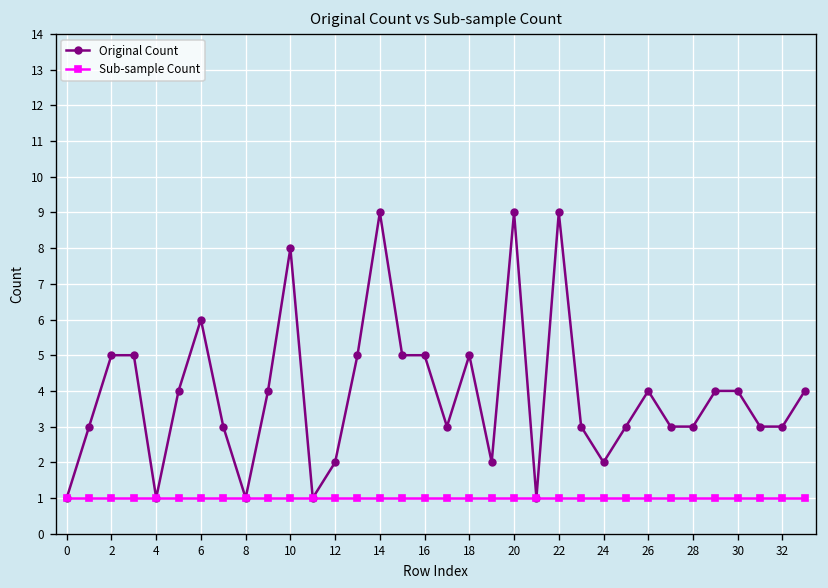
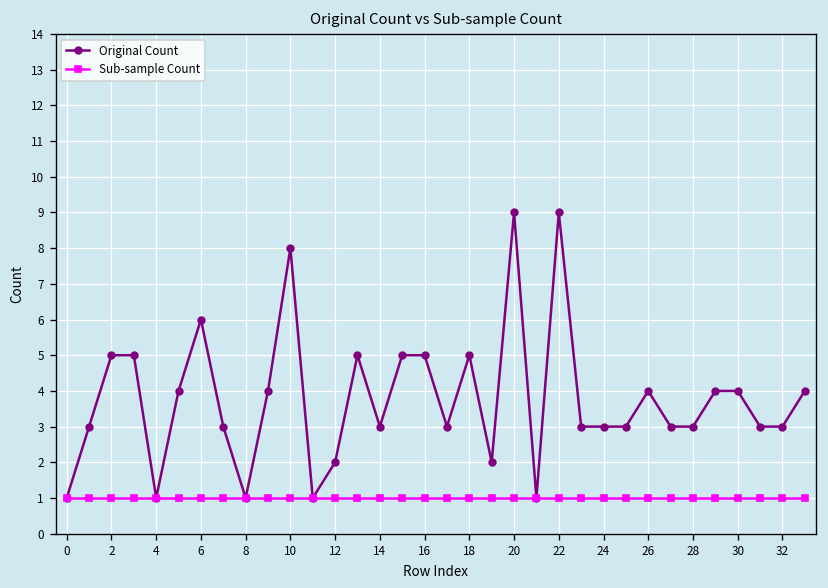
Original Count, 14: 9 -> 3
Original Count, 24: 2 -> 3
